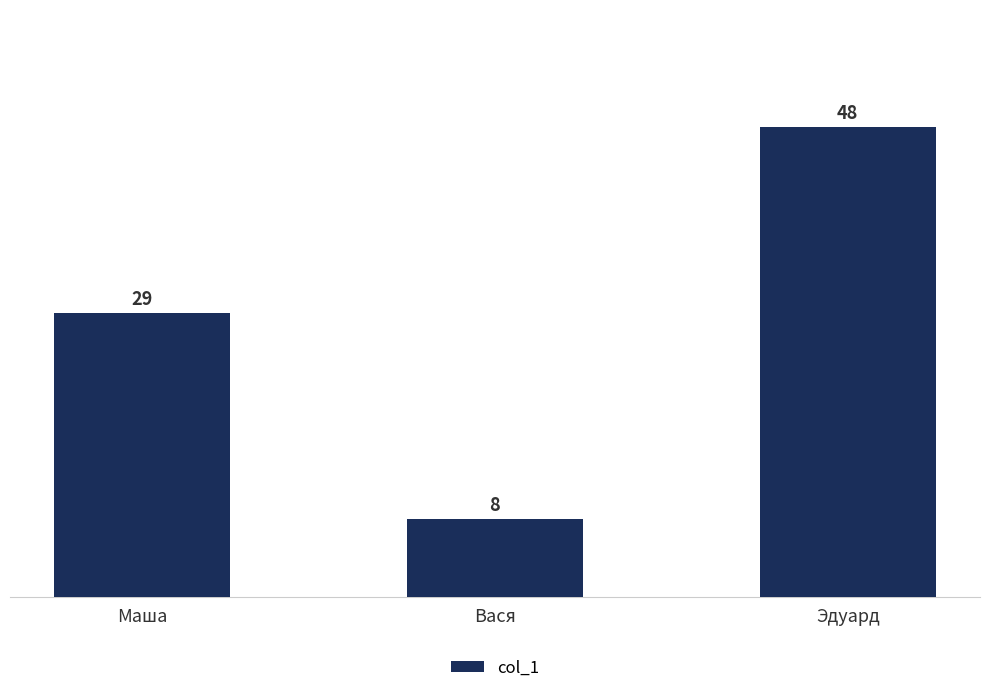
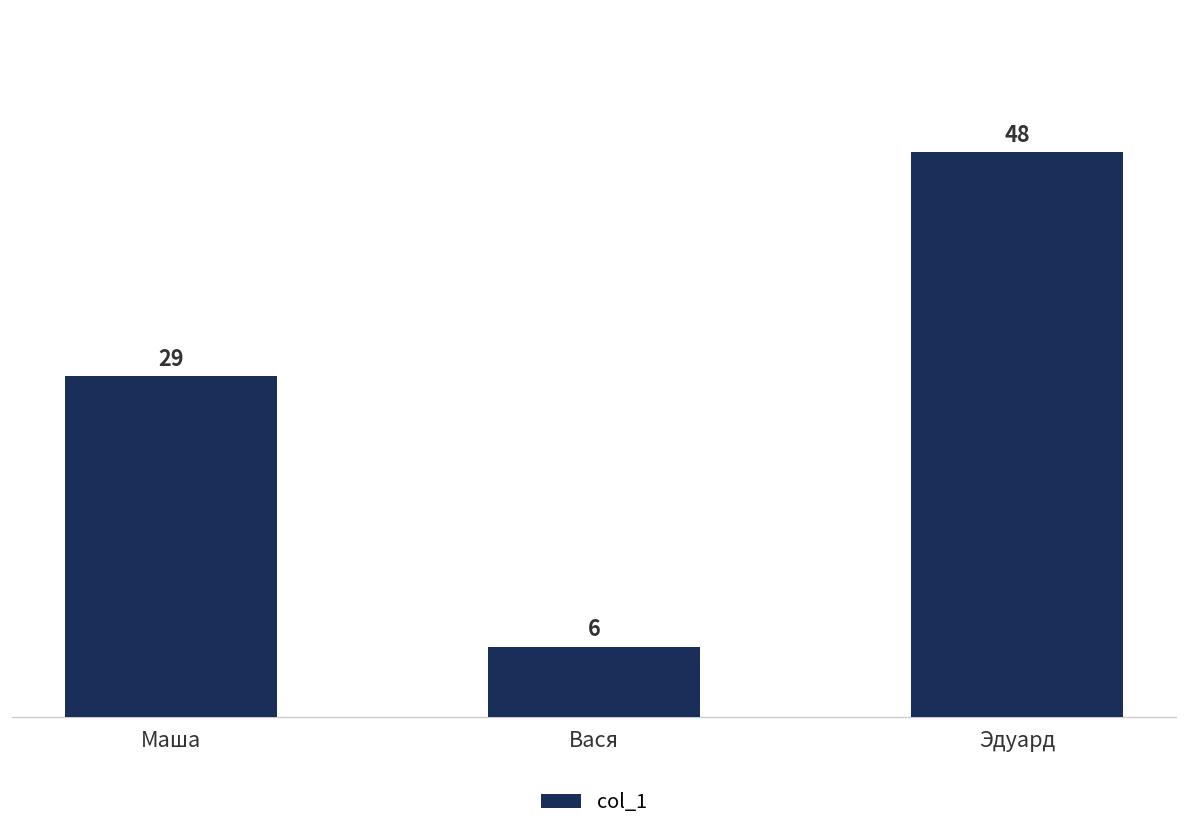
Вася: 8 -> 6
